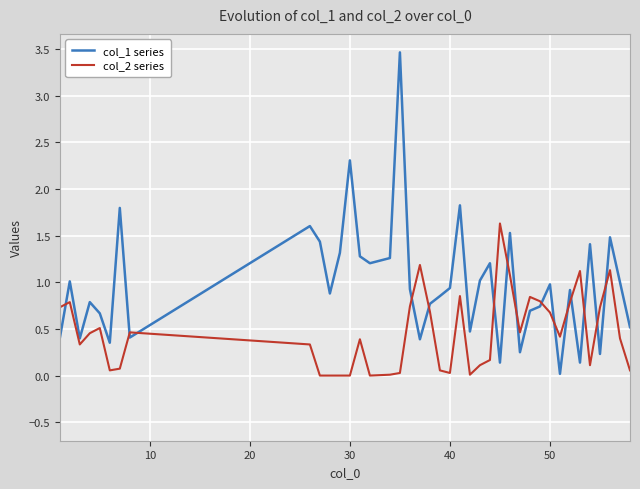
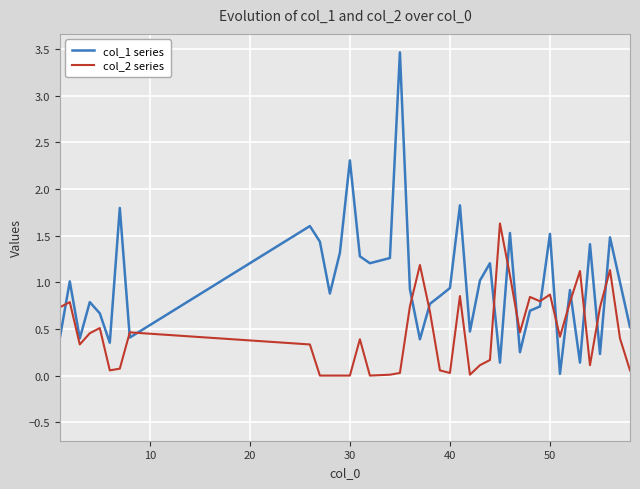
col_1 series, 50: 1.0 -> 1.5
col_2 series, 50: 0.7 -> 0.9
